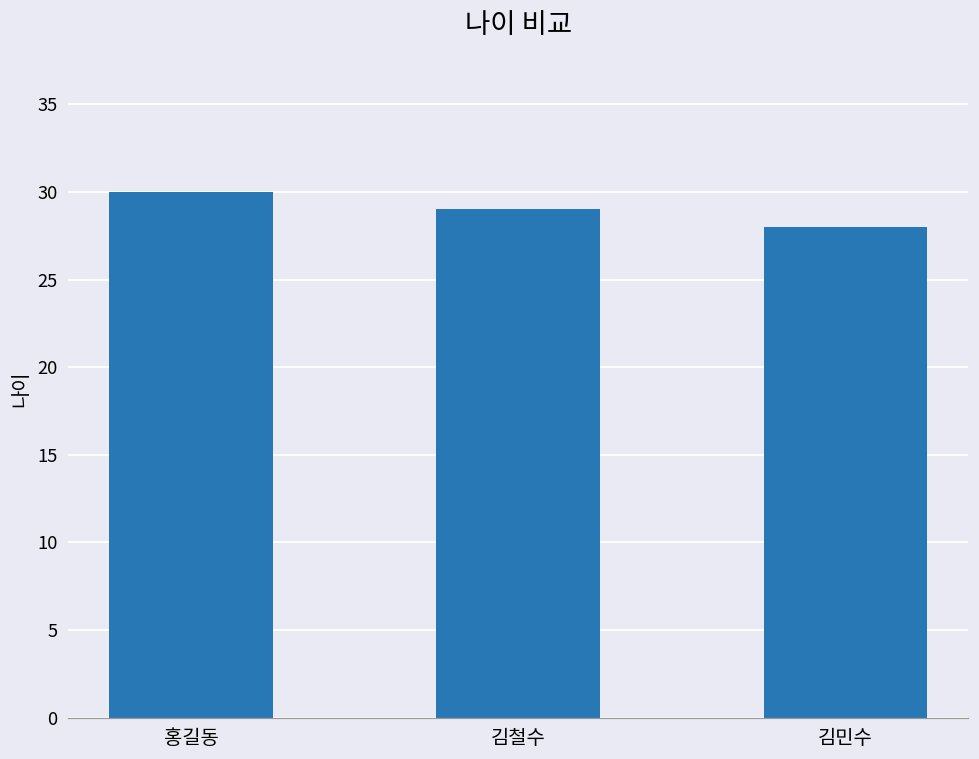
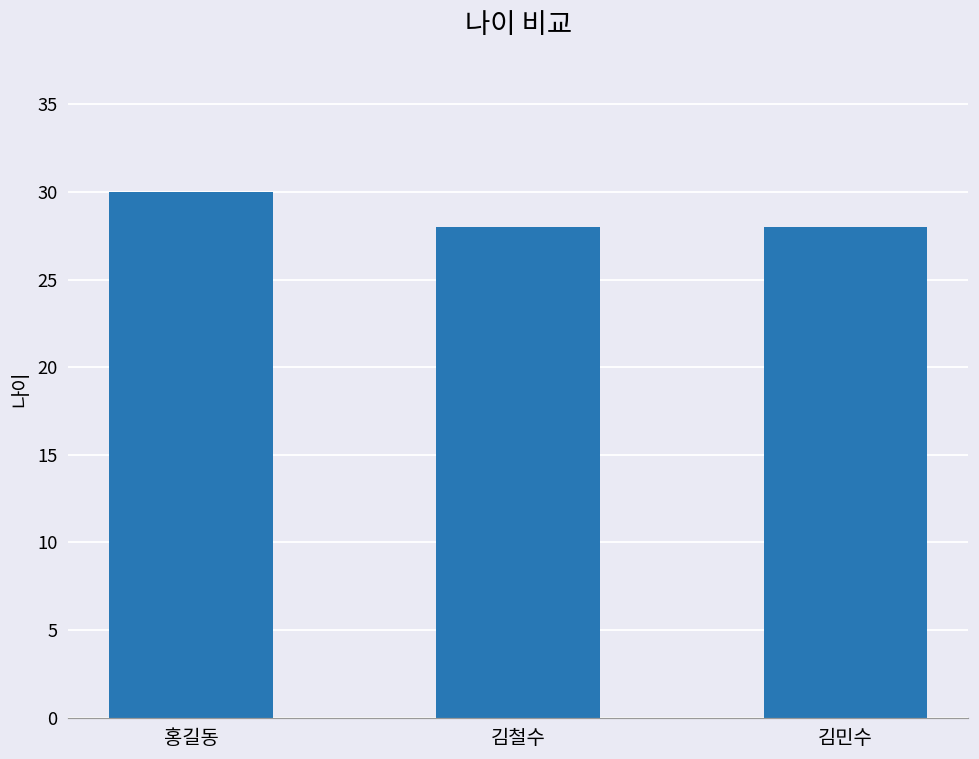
김철수: 29 -> 28
